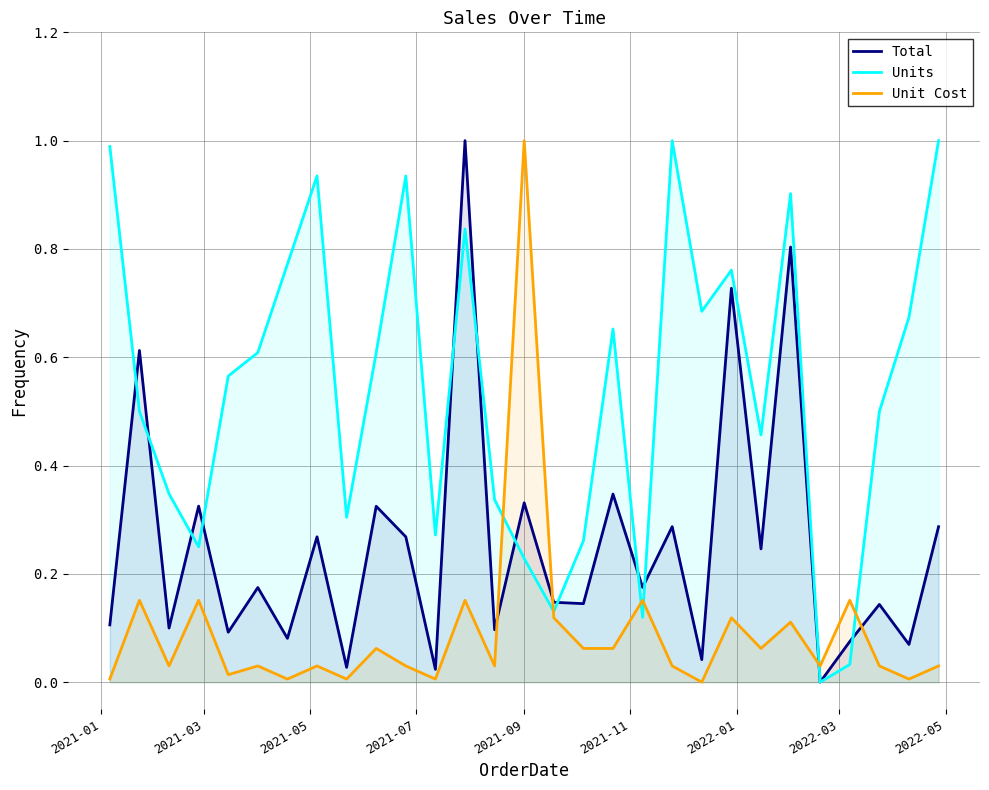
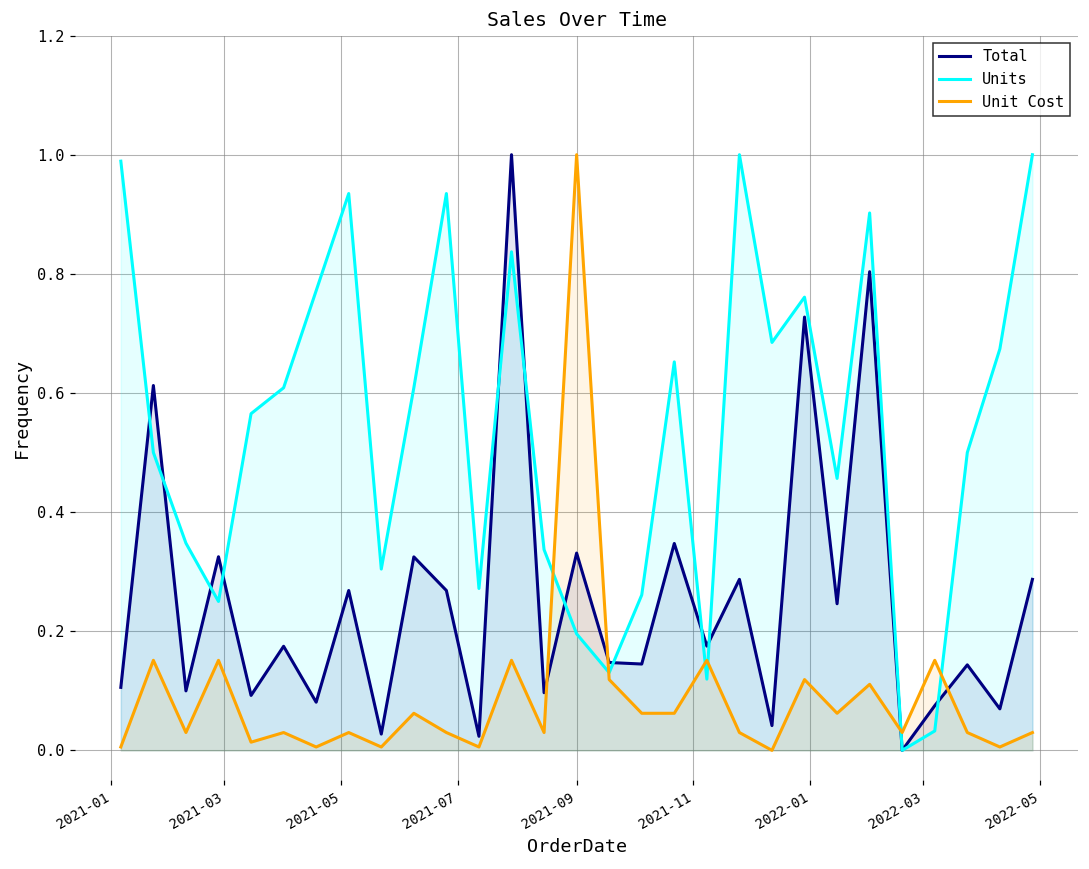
Units, 2021-09: 0.23 -> 0.20
